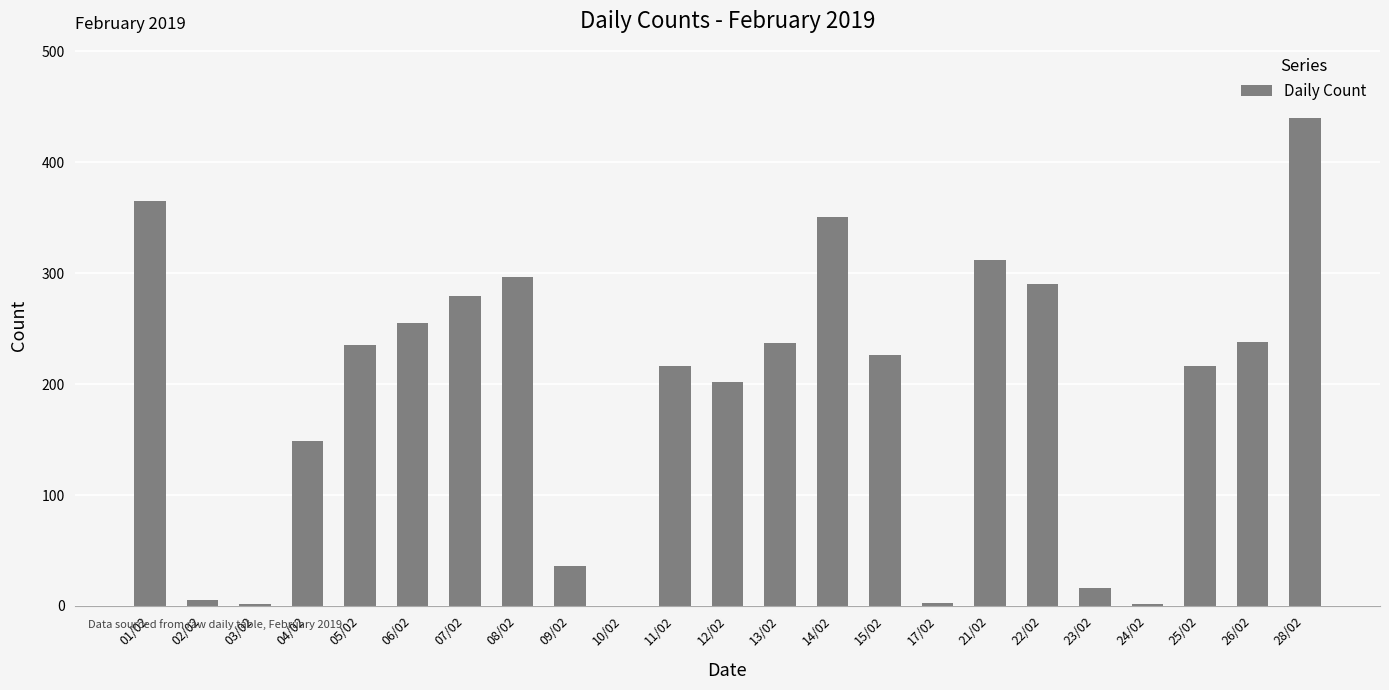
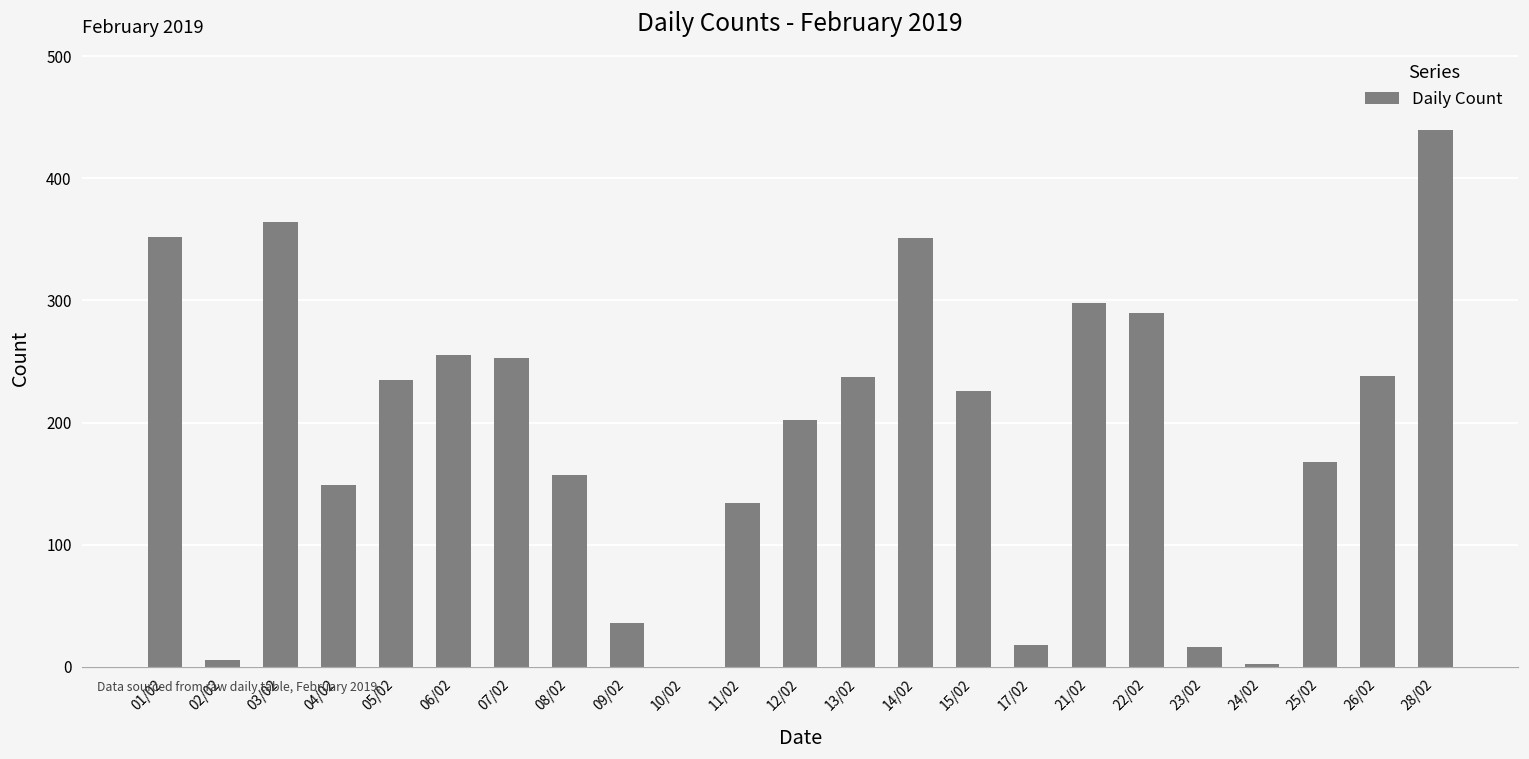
01/02: 365 -> 352
03/02: 2 -> 364
07/02: 279 -> 253
08/02: 297 -> 157
11/02: 216 -> 134
17/02: 3 -> 18
21/02: 312 -> 298
25/02: 216 -> 168
